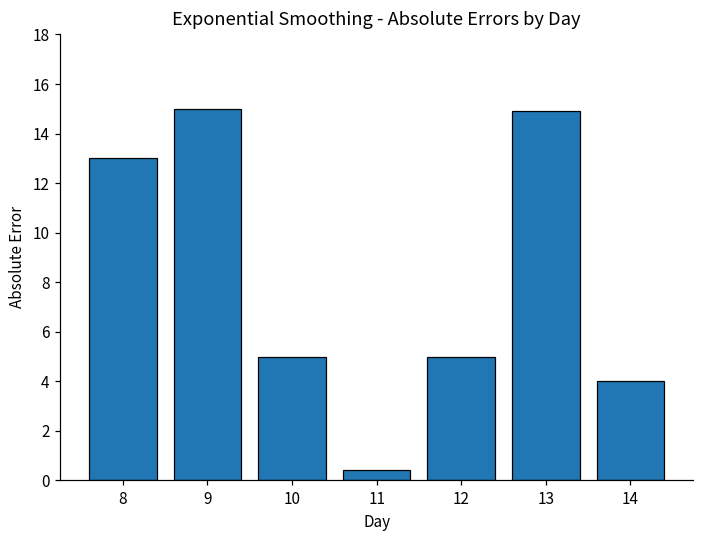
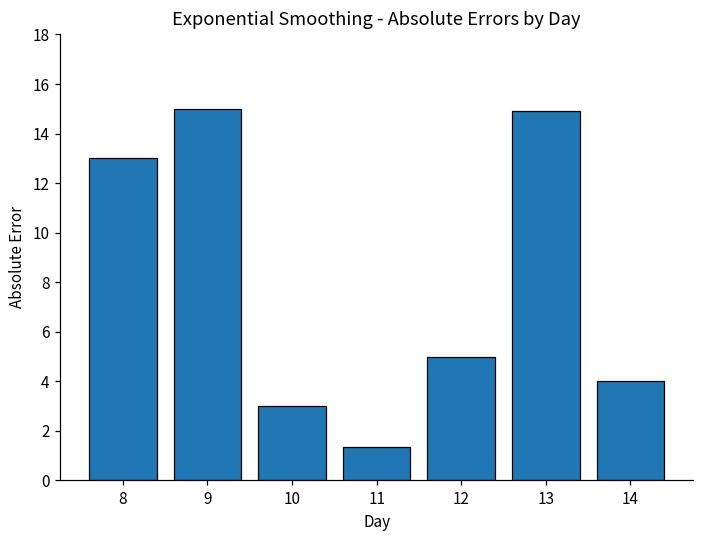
10: 5 -> 3
11: 0.4 -> 1.3
